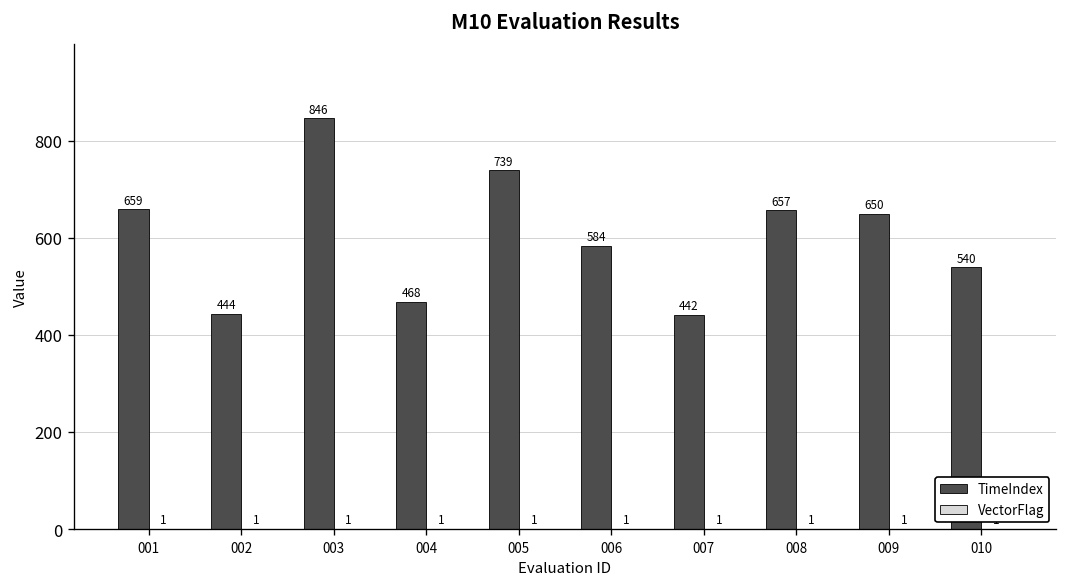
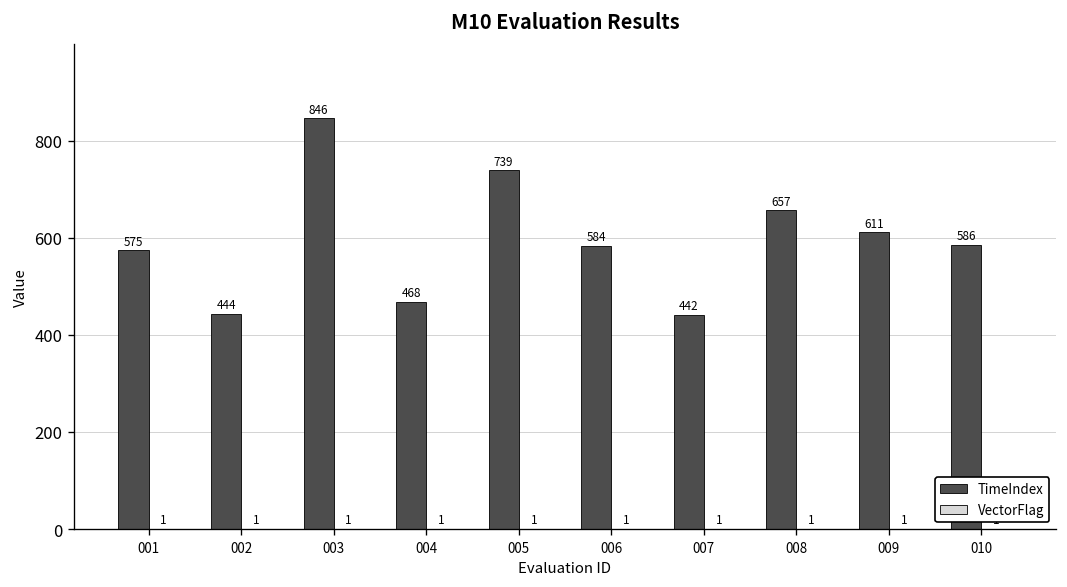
TimeIndex, 001: 659 -> 575
TimeIndex, 009: 650 -> 611
TimeIndex, 010: 540 -> 586
